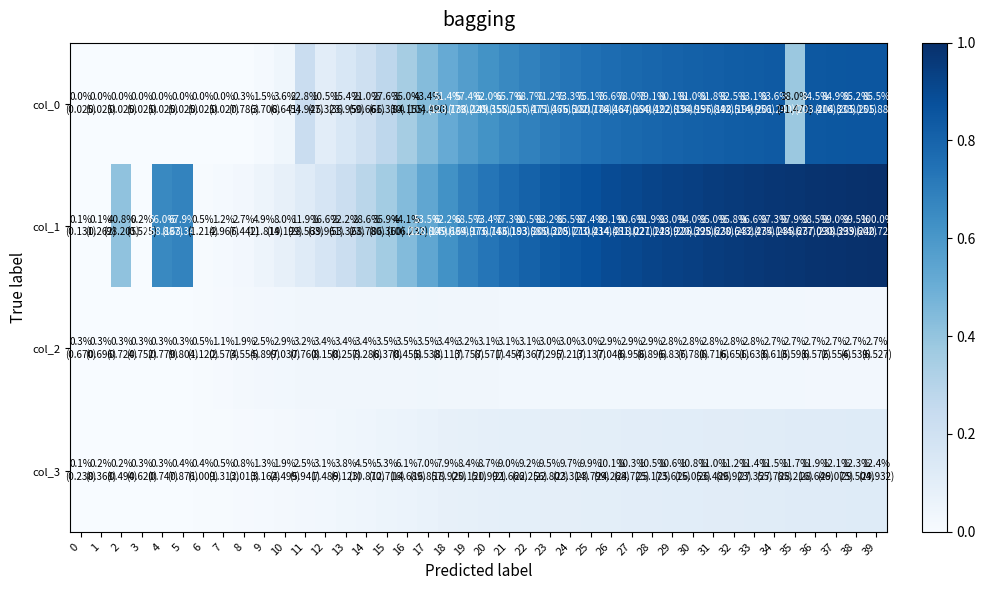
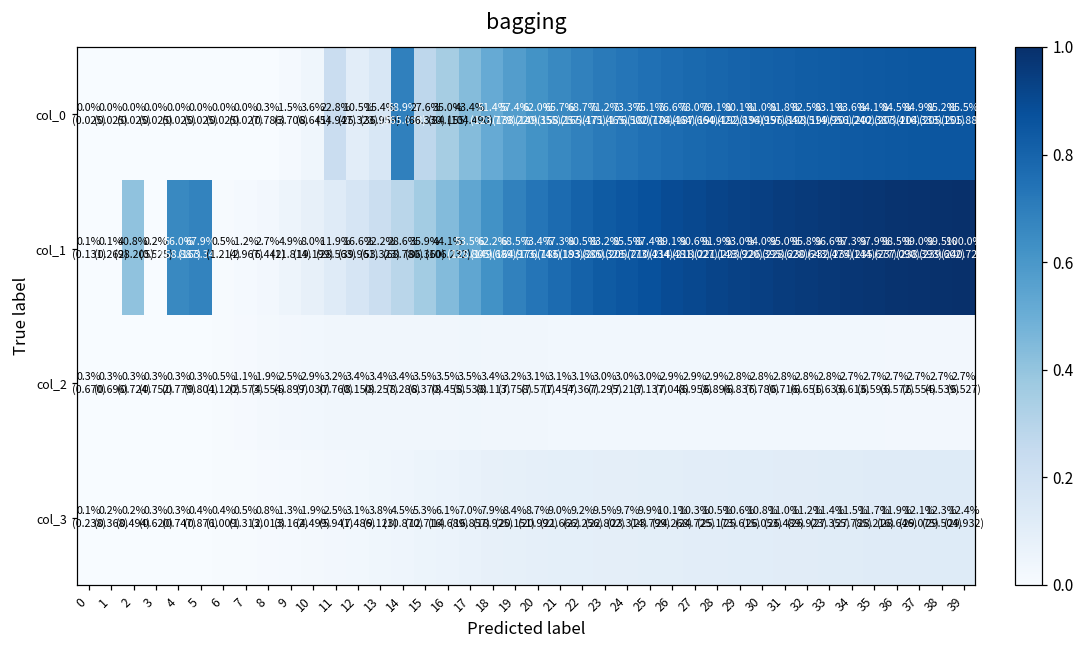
col_0, 14: 21.0% (50.661) -> 68.9% (165.858)
col_0, 35: 38.0% (91.473) -> 84.1% (202.387)
